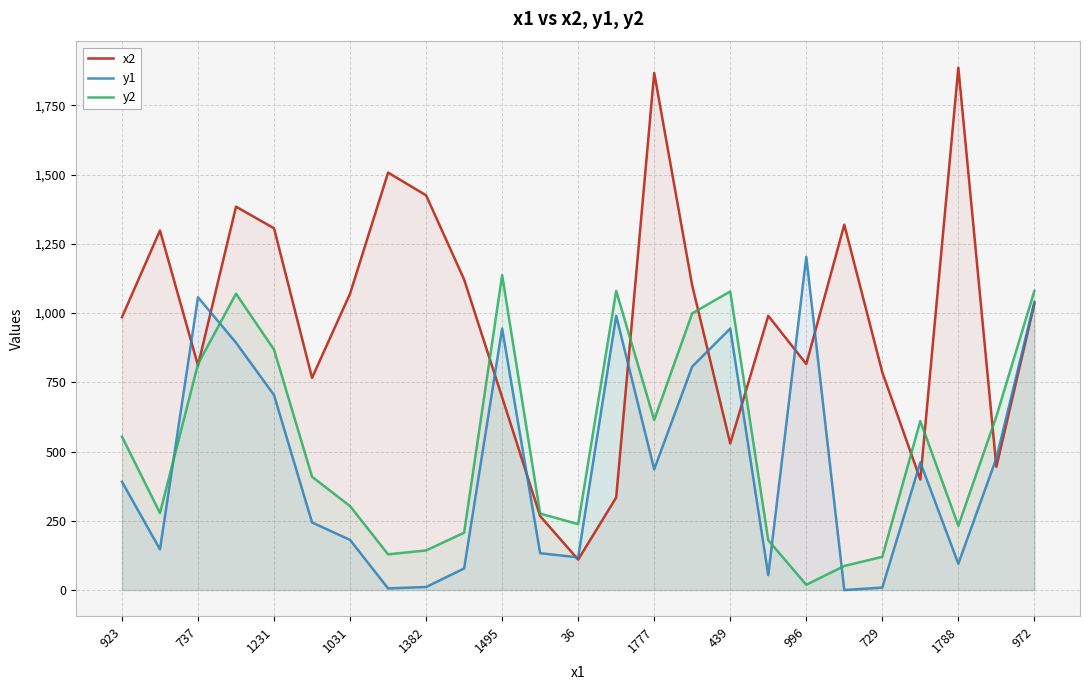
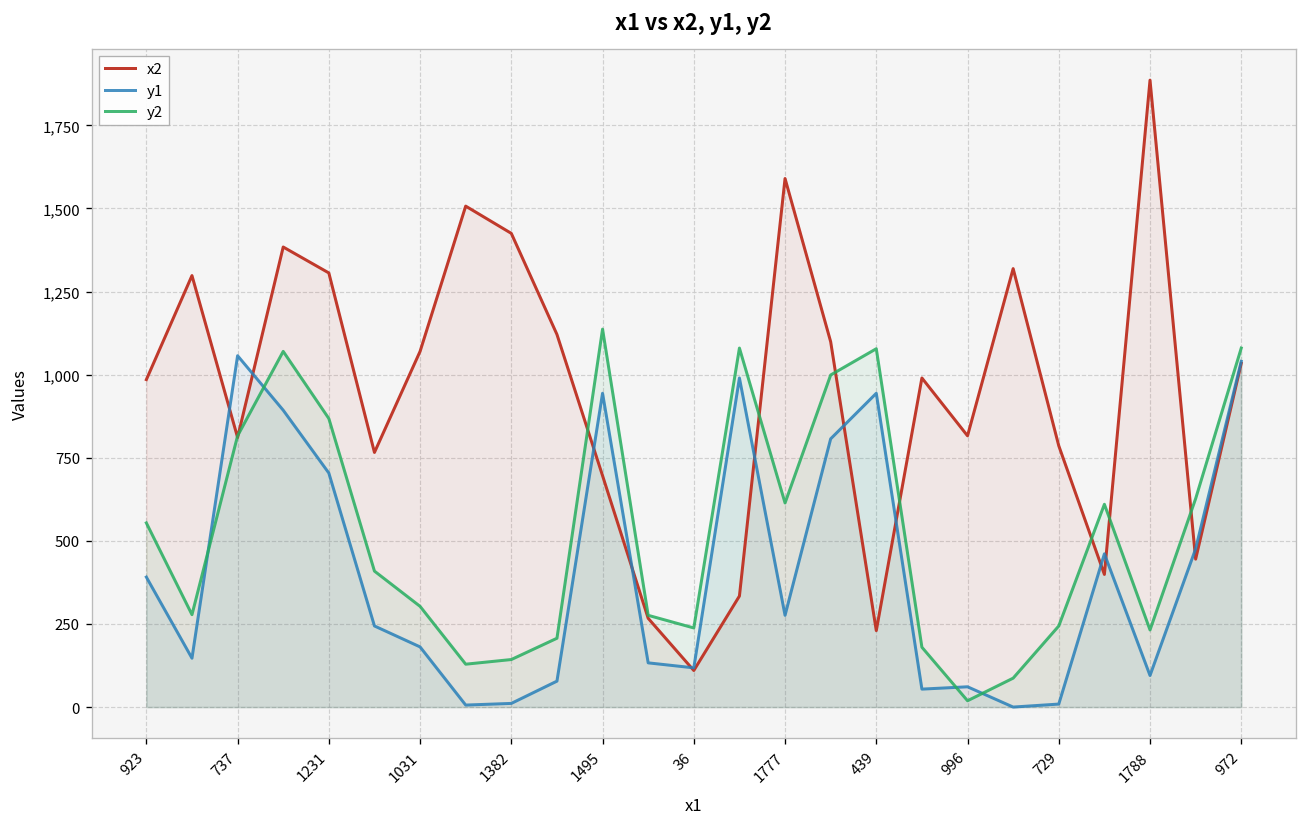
x2, 1777: 1,870 -> 1,590
y1, 1777: 440 -> 280
x2, 439: 530 -> 230
y1, 996: 1,200 -> 60
y2, 729: 120 -> 240
